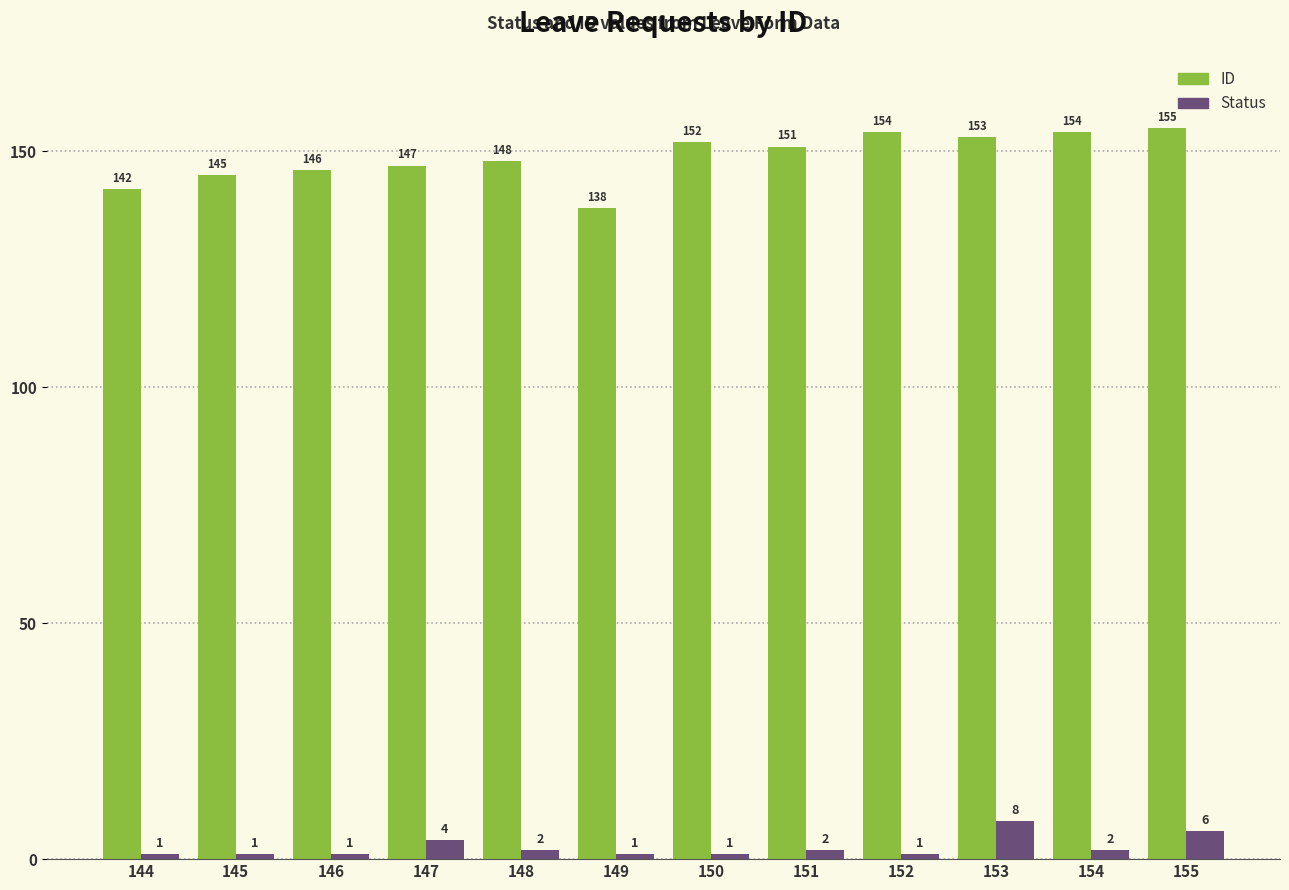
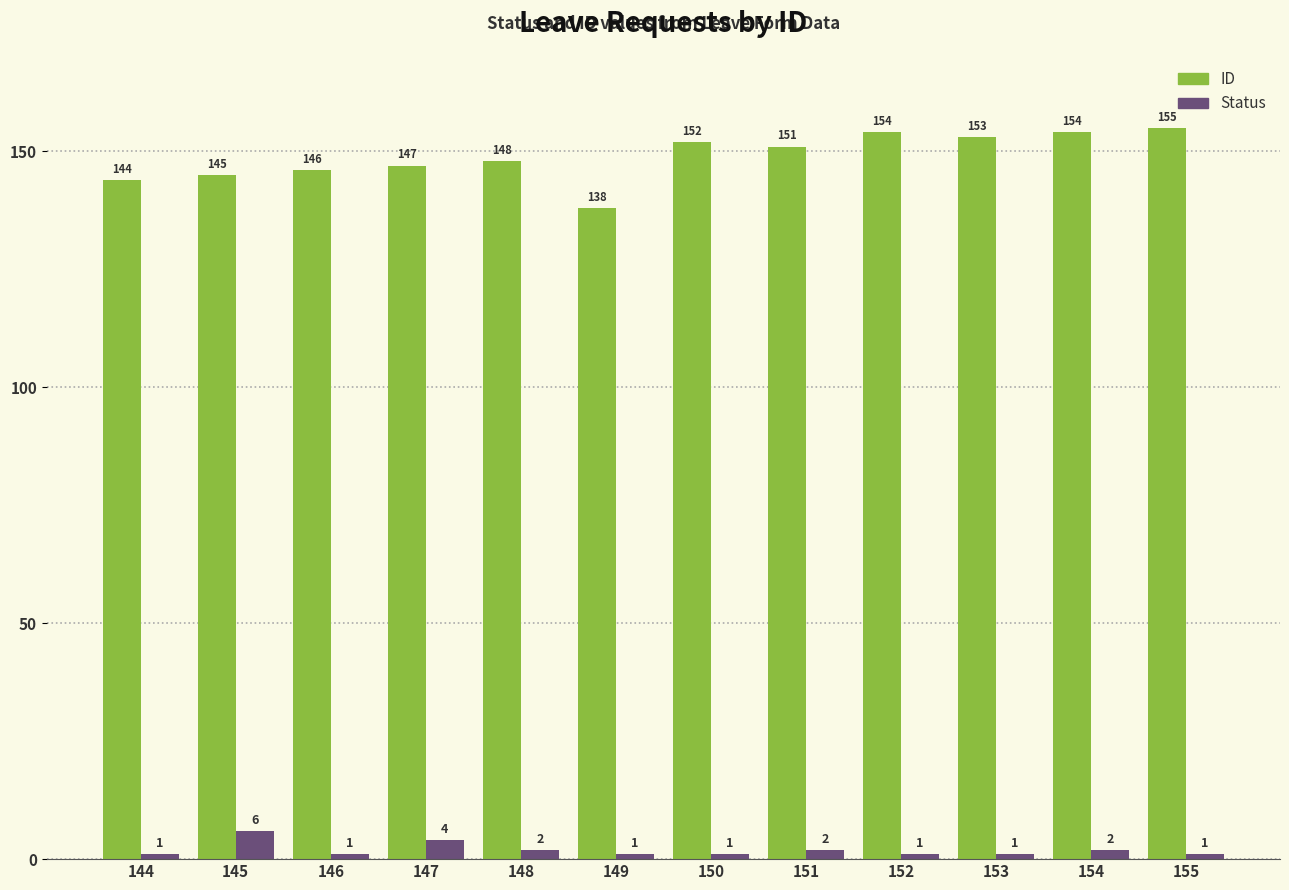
ID, 144: 142 -> 144
Status, 145: 1 -> 6
Status, 153: 8 -> 1
Status, 155: 6 -> 1
